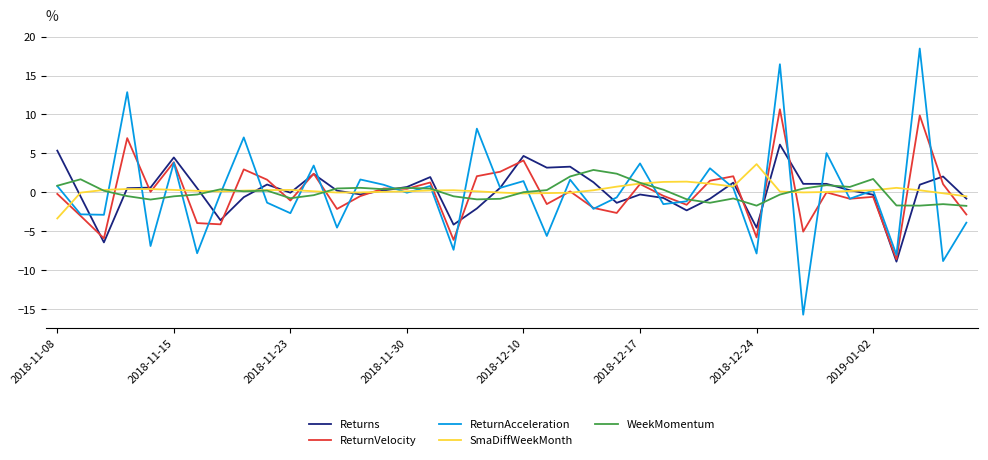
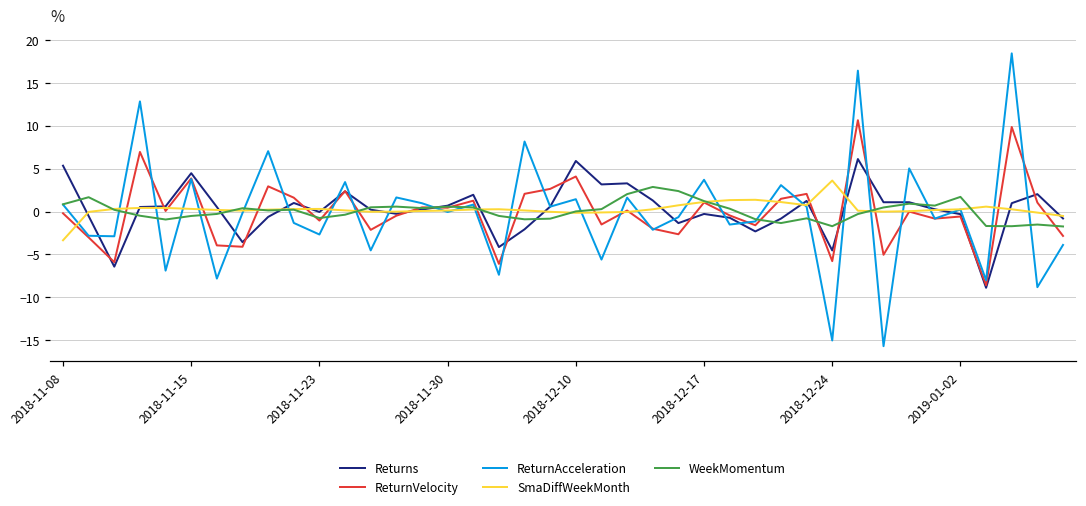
Returns, 2018-12-10: 5 -> 6
ReturnAcceleration, 2018-12-24: -8 -> -15
